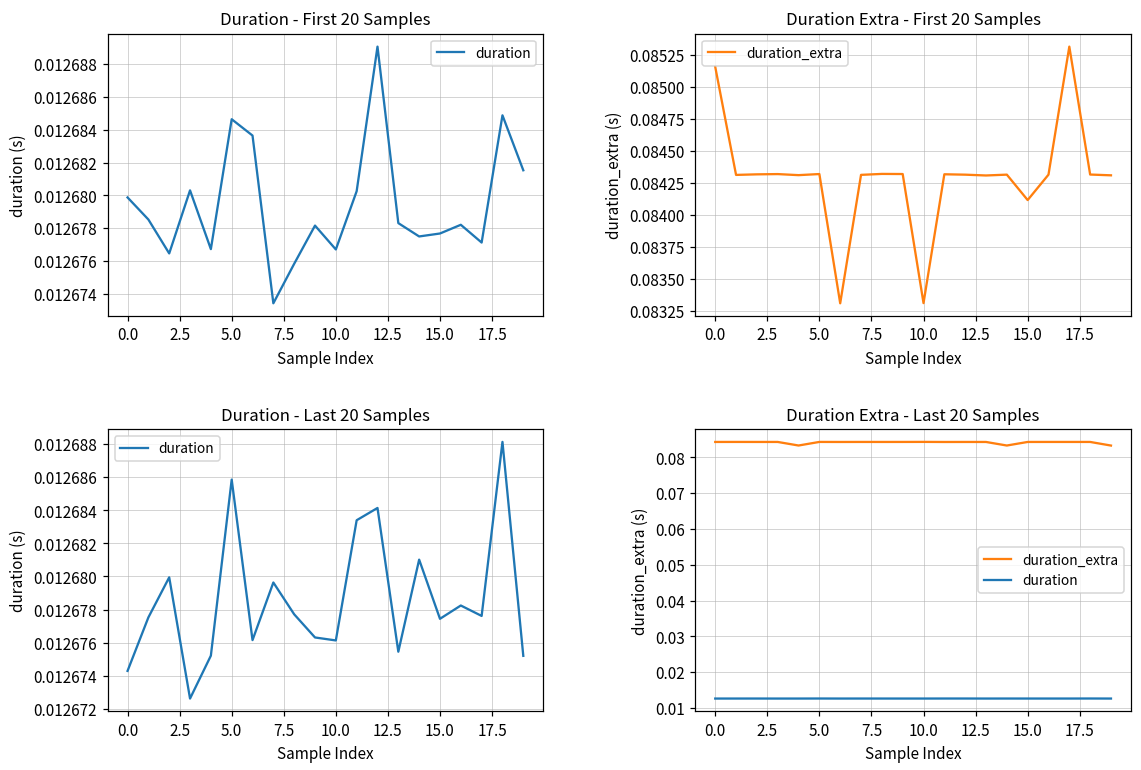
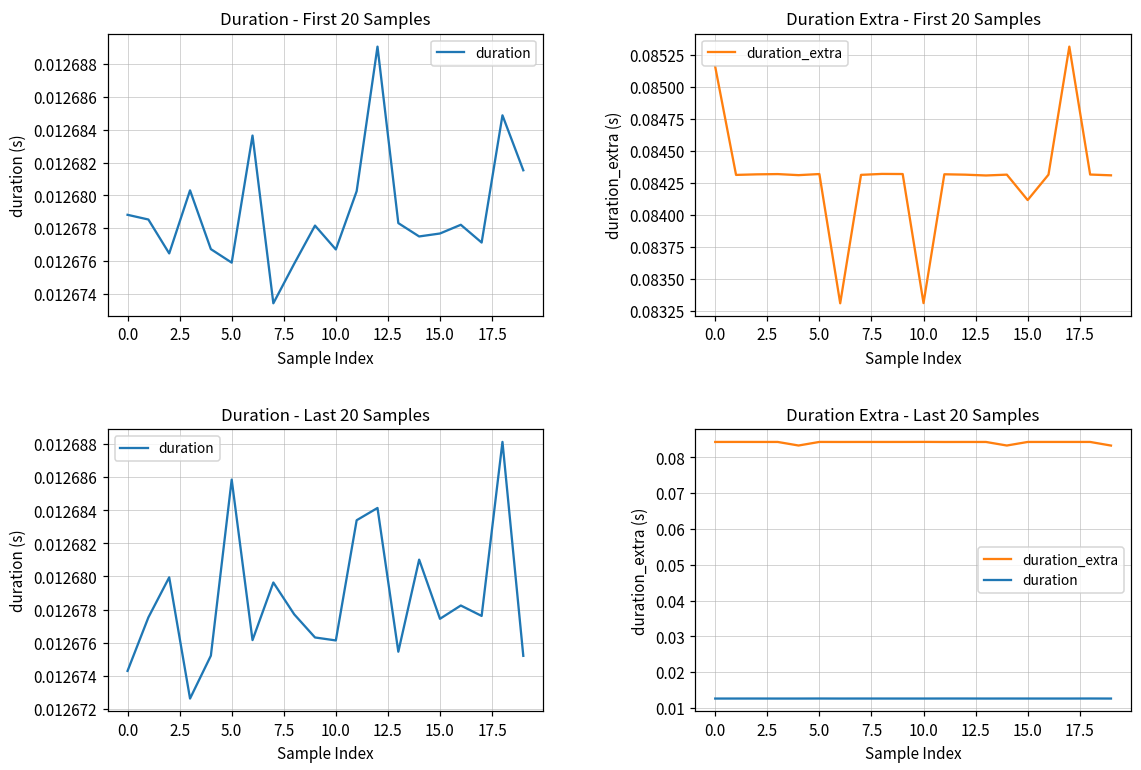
Duration - First 20 Samples, 0.0: 0.0126799 -> 0.0126788
Duration - First 20 Samples, 5.0: 0.0126846 -> 0.0126759
